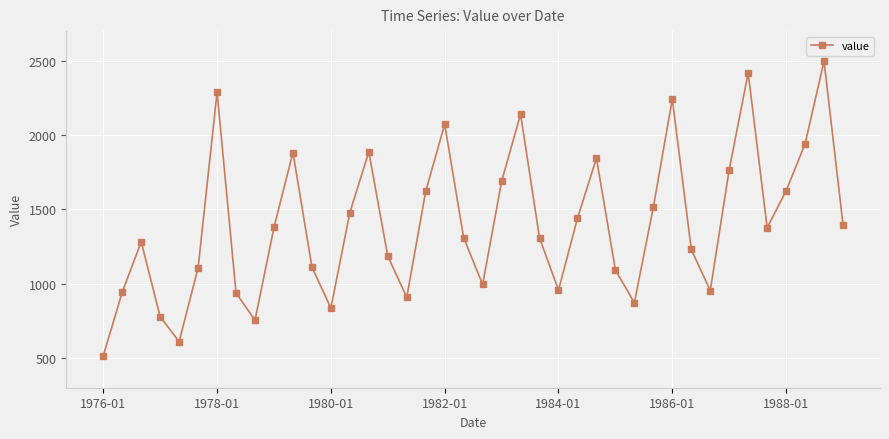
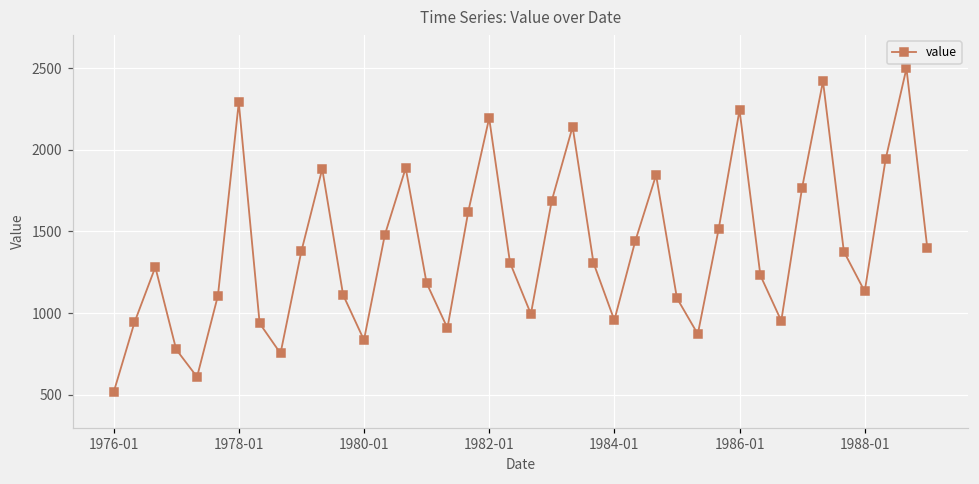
1982-01: 2070 -> 2190
1988-01: 1620 -> 1130
